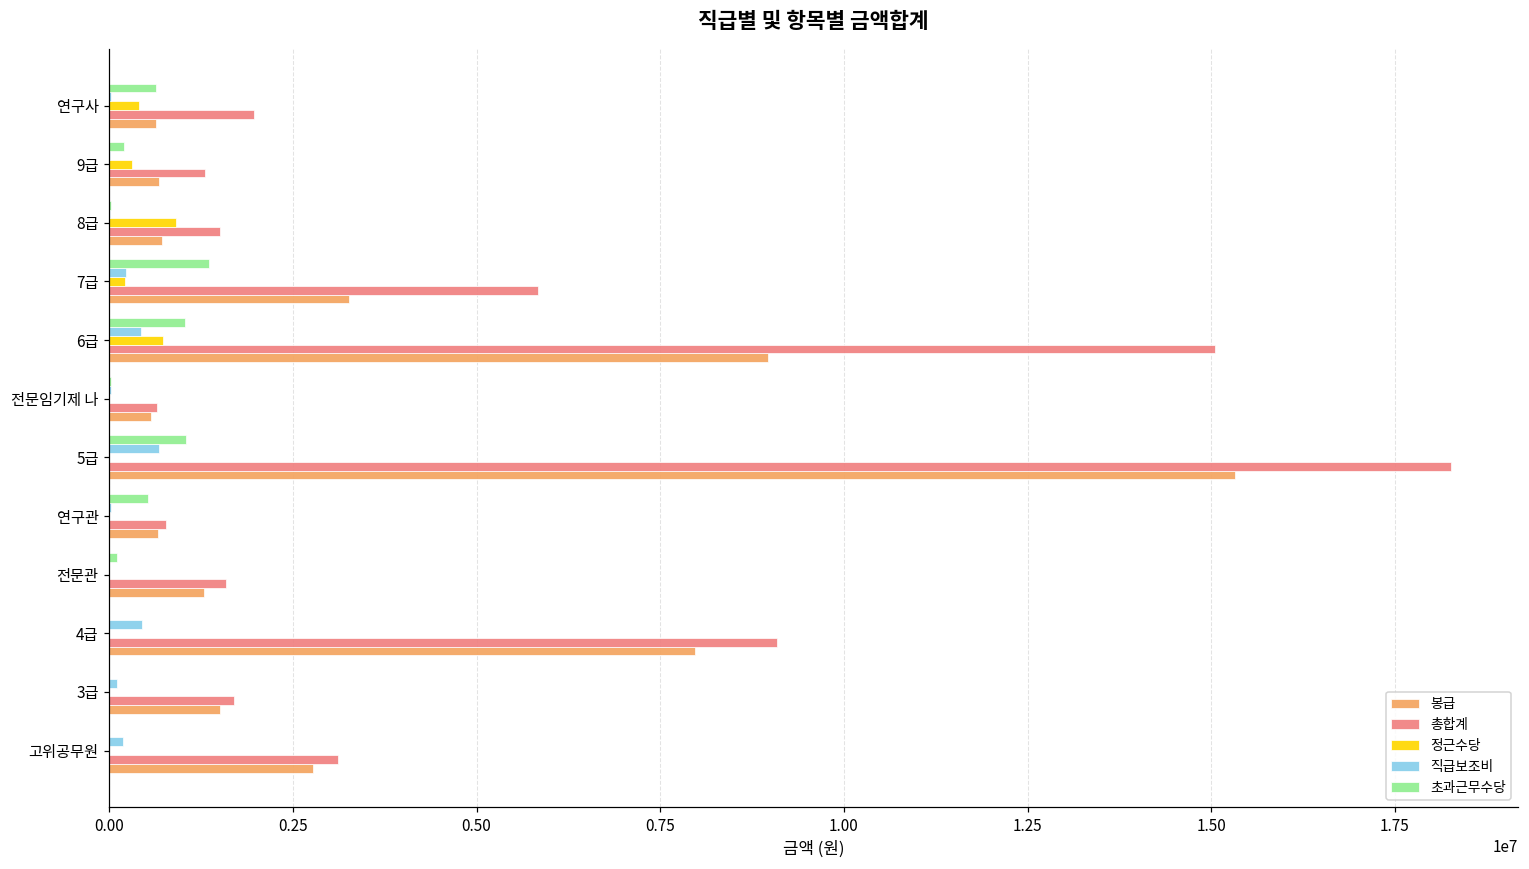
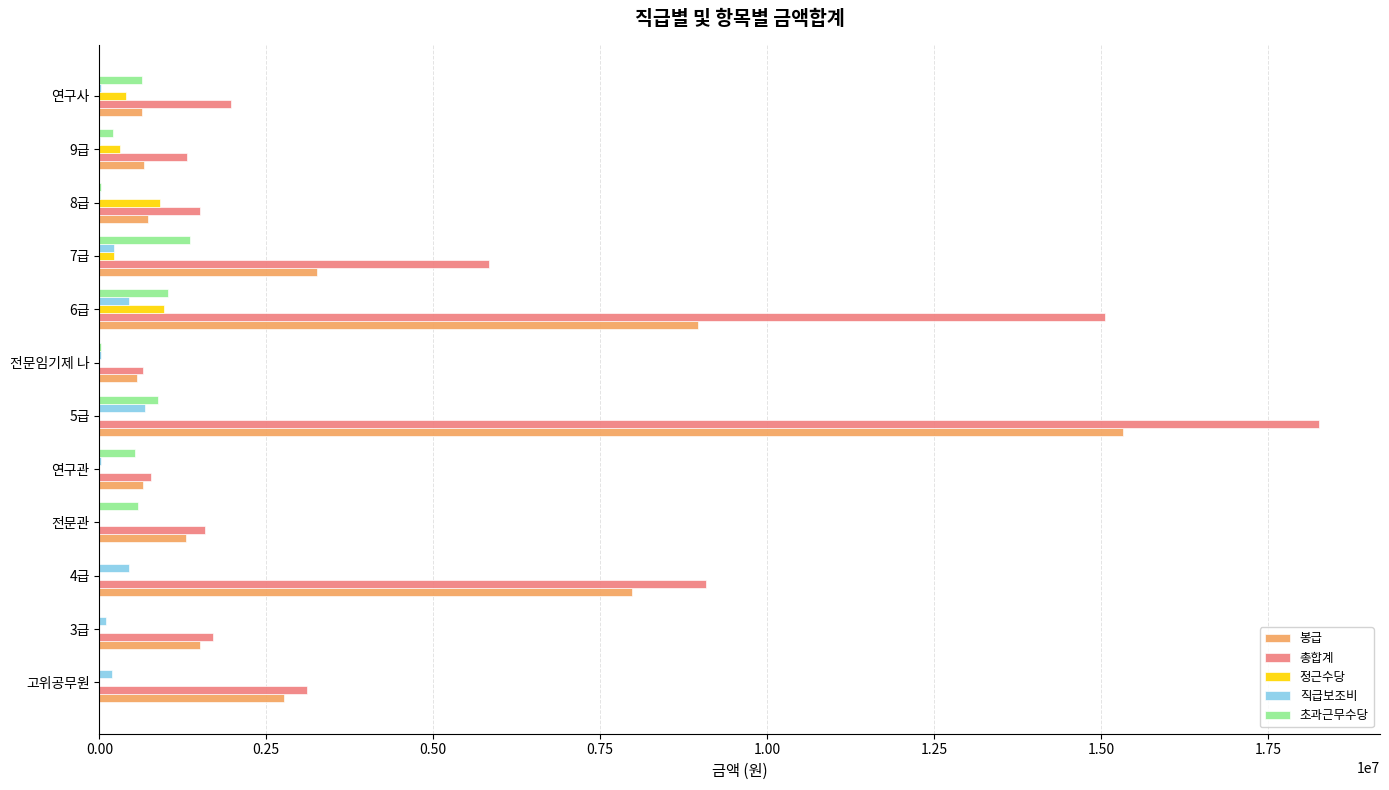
정근수당, 6급: 700000 -> 1000000
초과근무수당, 5급: 1000000 -> 900000
초과근무수당, 전문관: 100000 -> 600000
